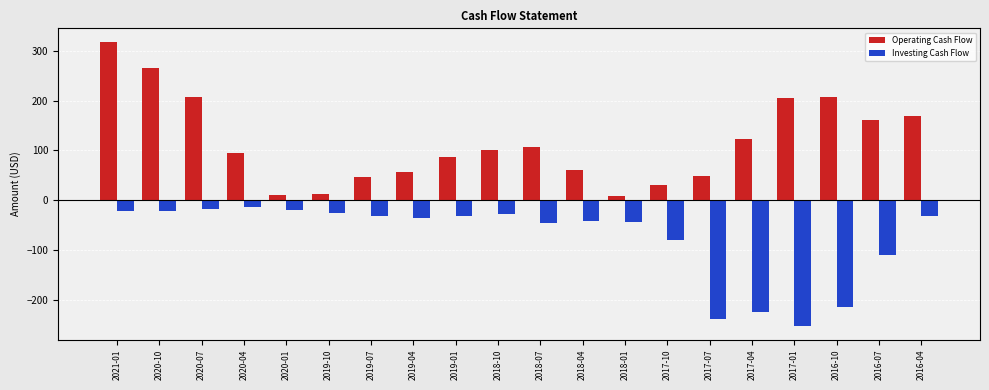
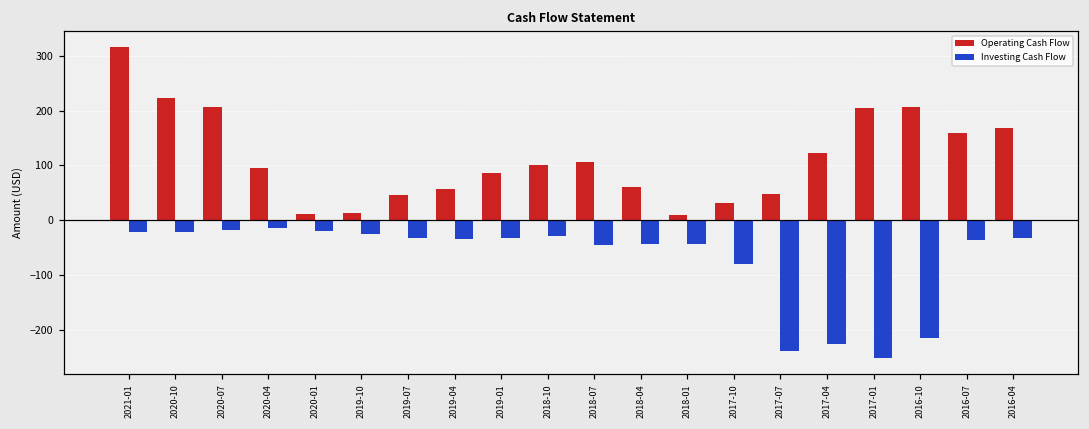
Operating Cash Flow, 2020-10: 270 -> 220
Investing Cash Flow, 2016-07: -110 -> -40
